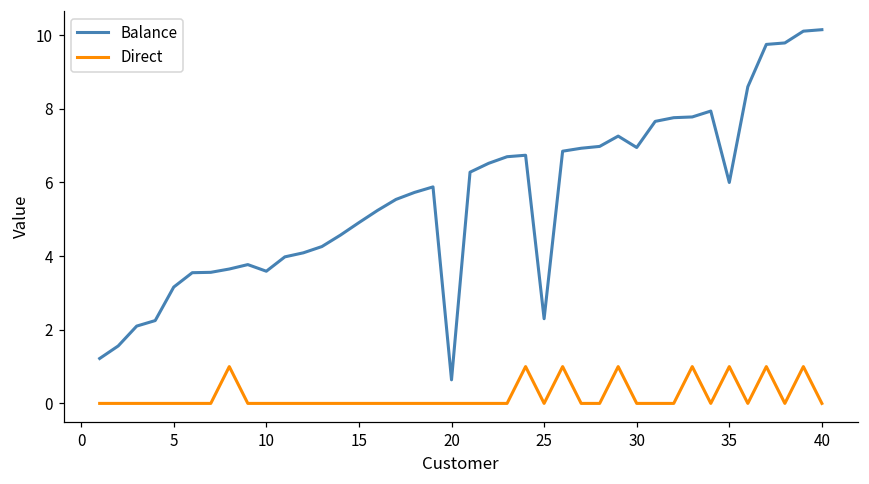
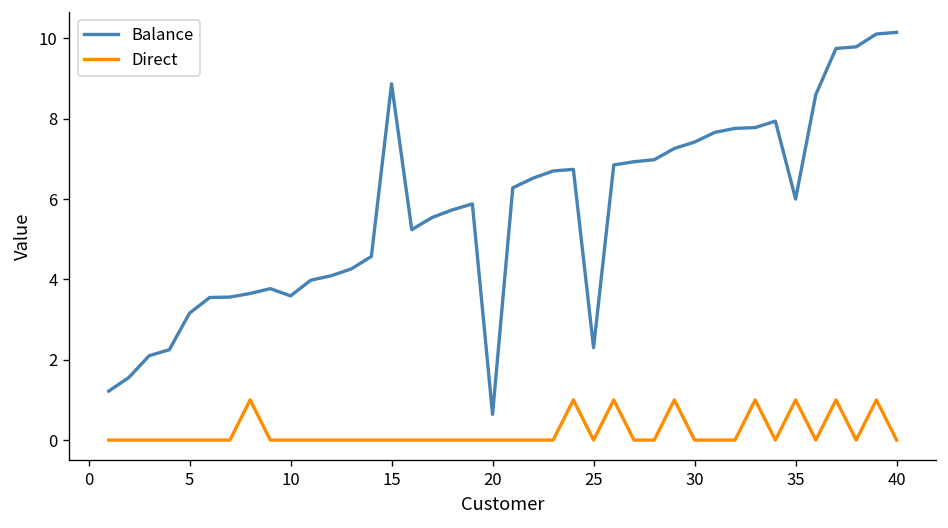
Balance, 15: 4.9 -> 8.9
Balance, 30: 7.0 -> 7.4
